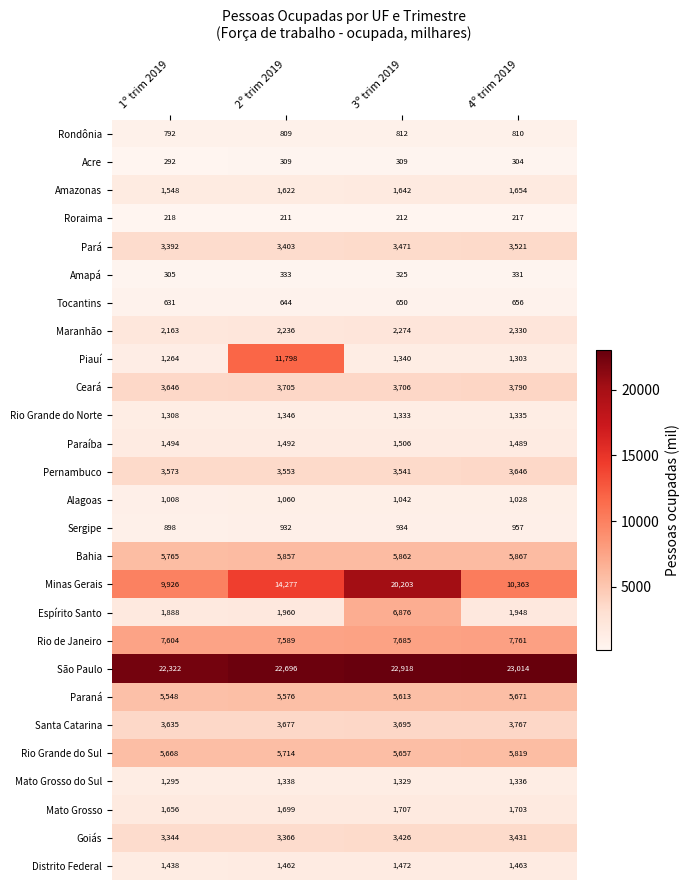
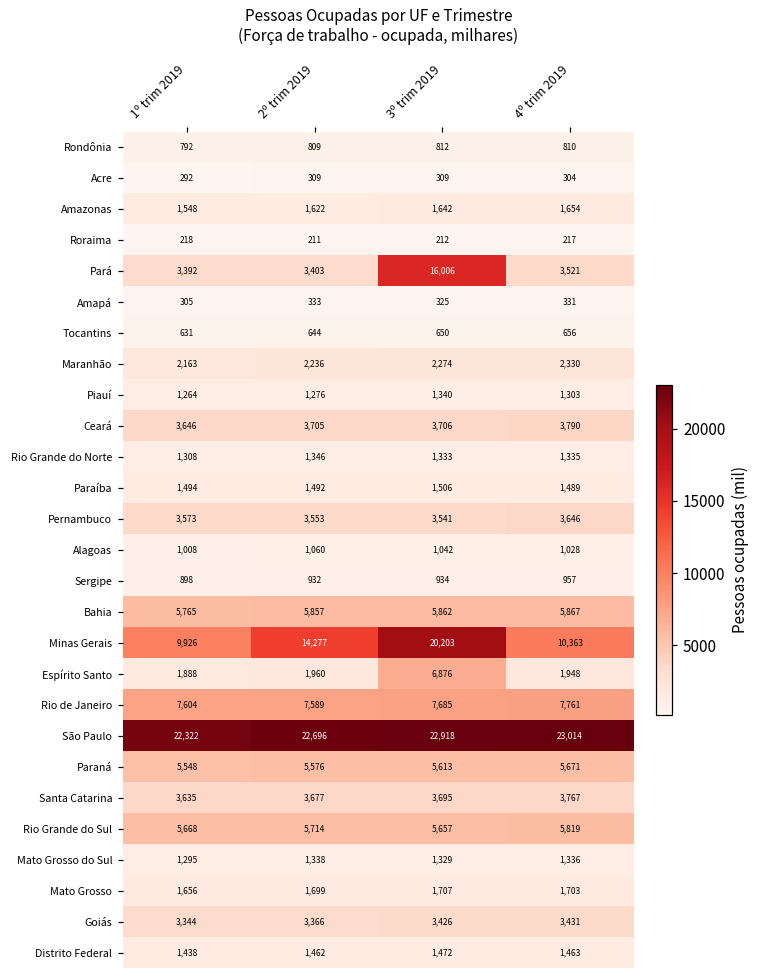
Pará, 3º trim 2019: 3,471 -> 16,006
Piauí, 2º trim 2019: 11,798 -> 1,276
